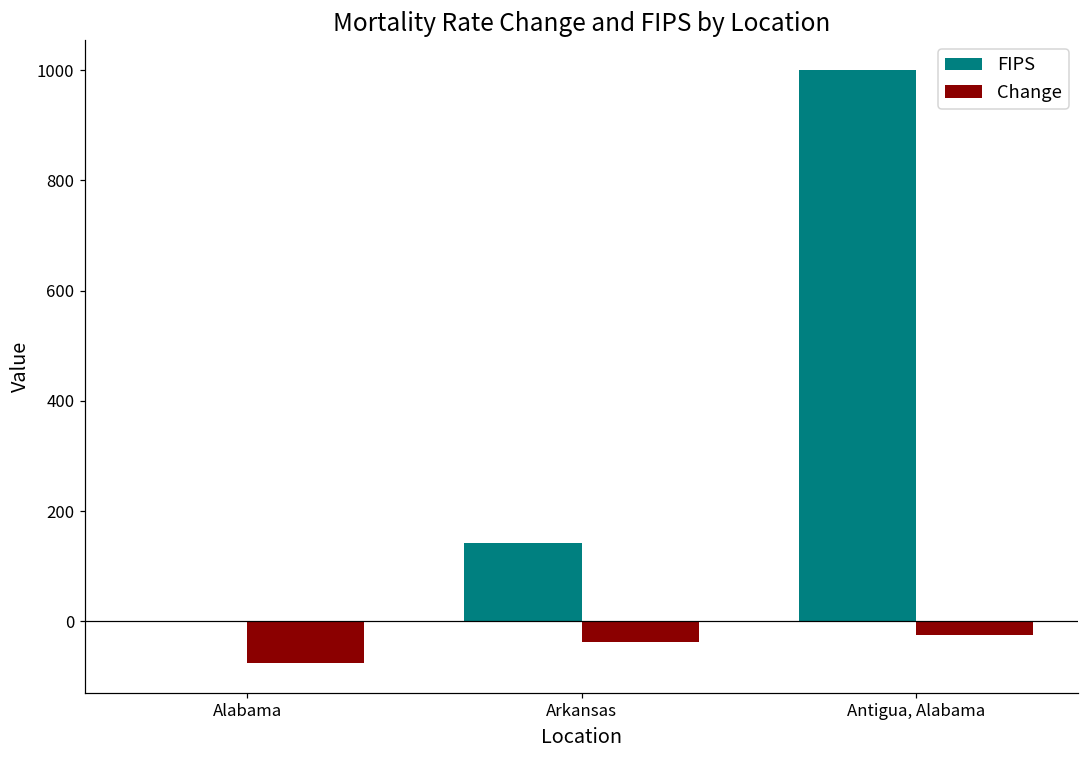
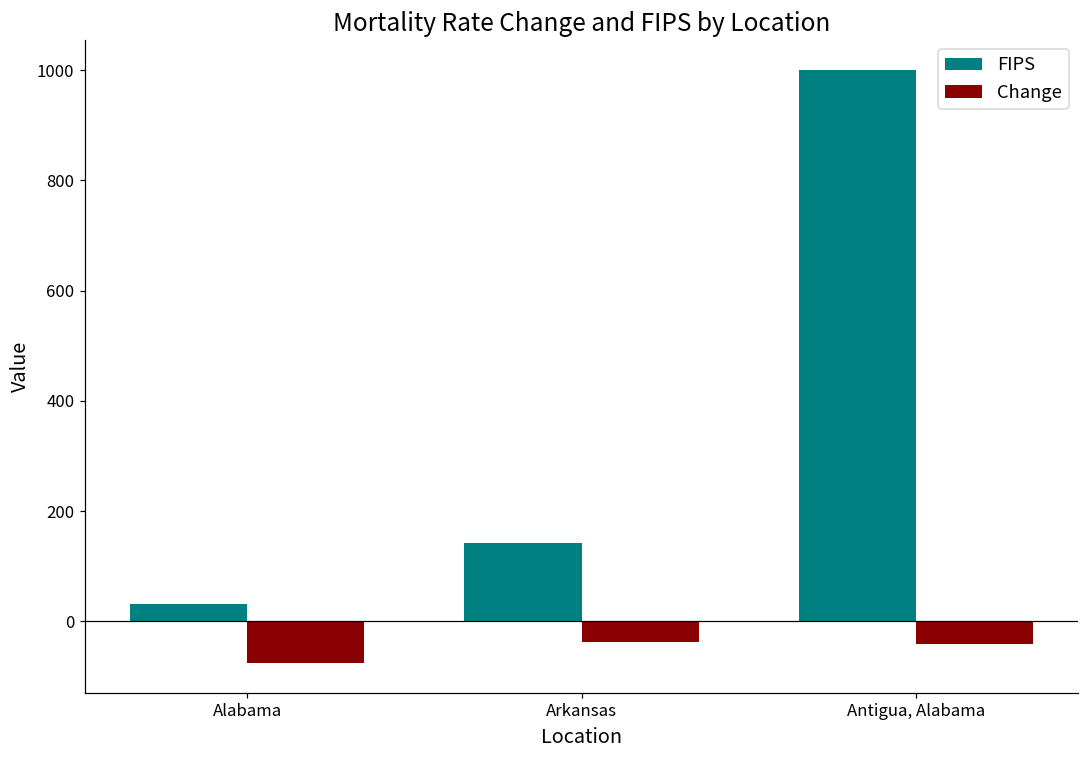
FIPS, Alabama: 0 -> 30
Change, Antigua, Alabama: -30 -> -40
